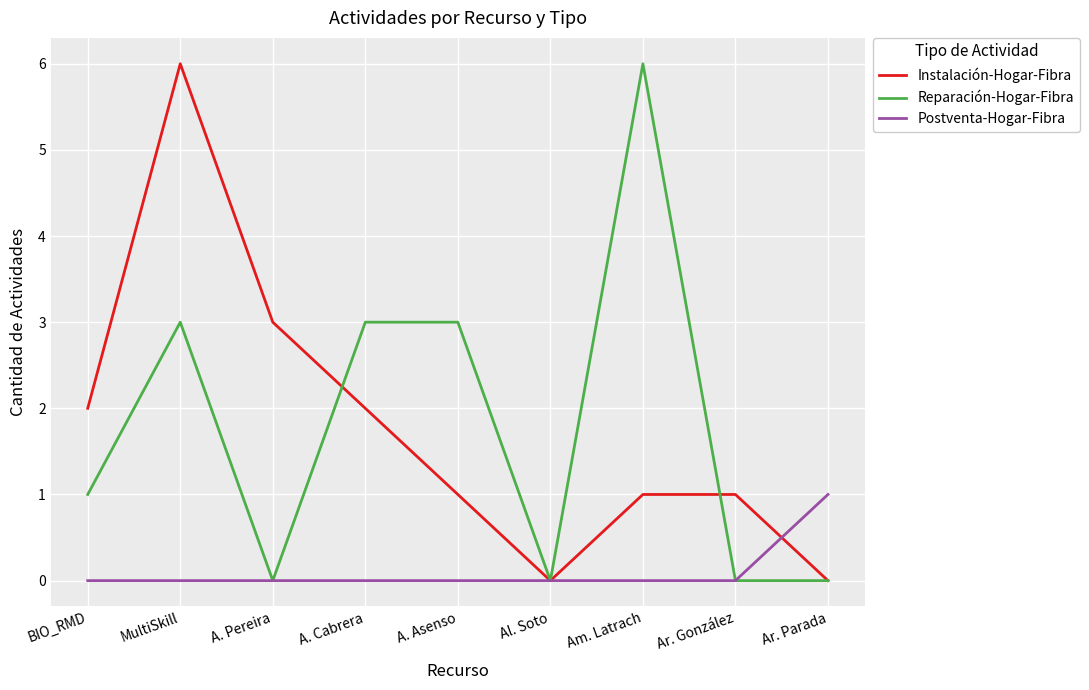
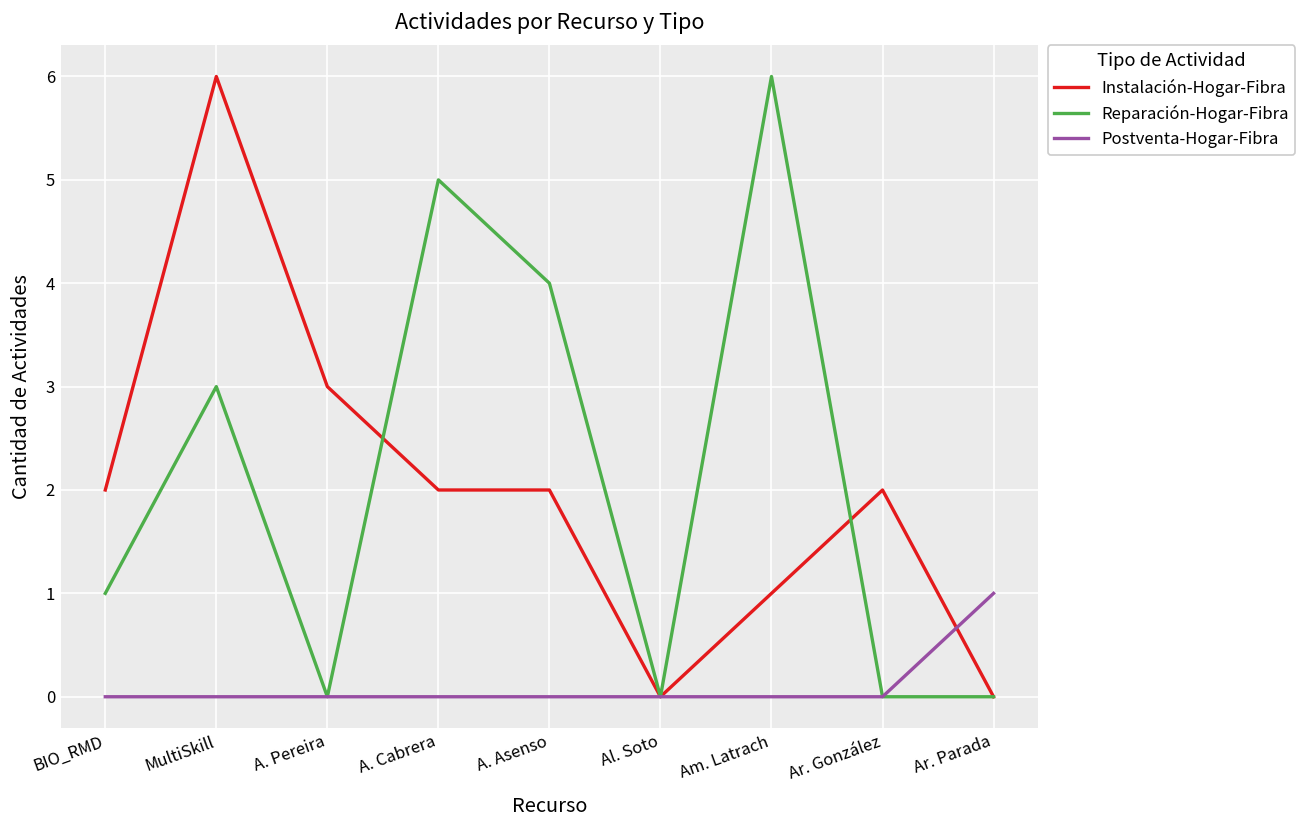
Reparación-Hogar-Fibra, A. Cabrera: 3 -> 5
Instalación-Hogar-Fibra, A. Asenso: 1 -> 2
Reparación-Hogar-Fibra, A. Asenso: 3 -> 4
Instalación-Hogar-Fibra, Ar. González: 1 -> 2
